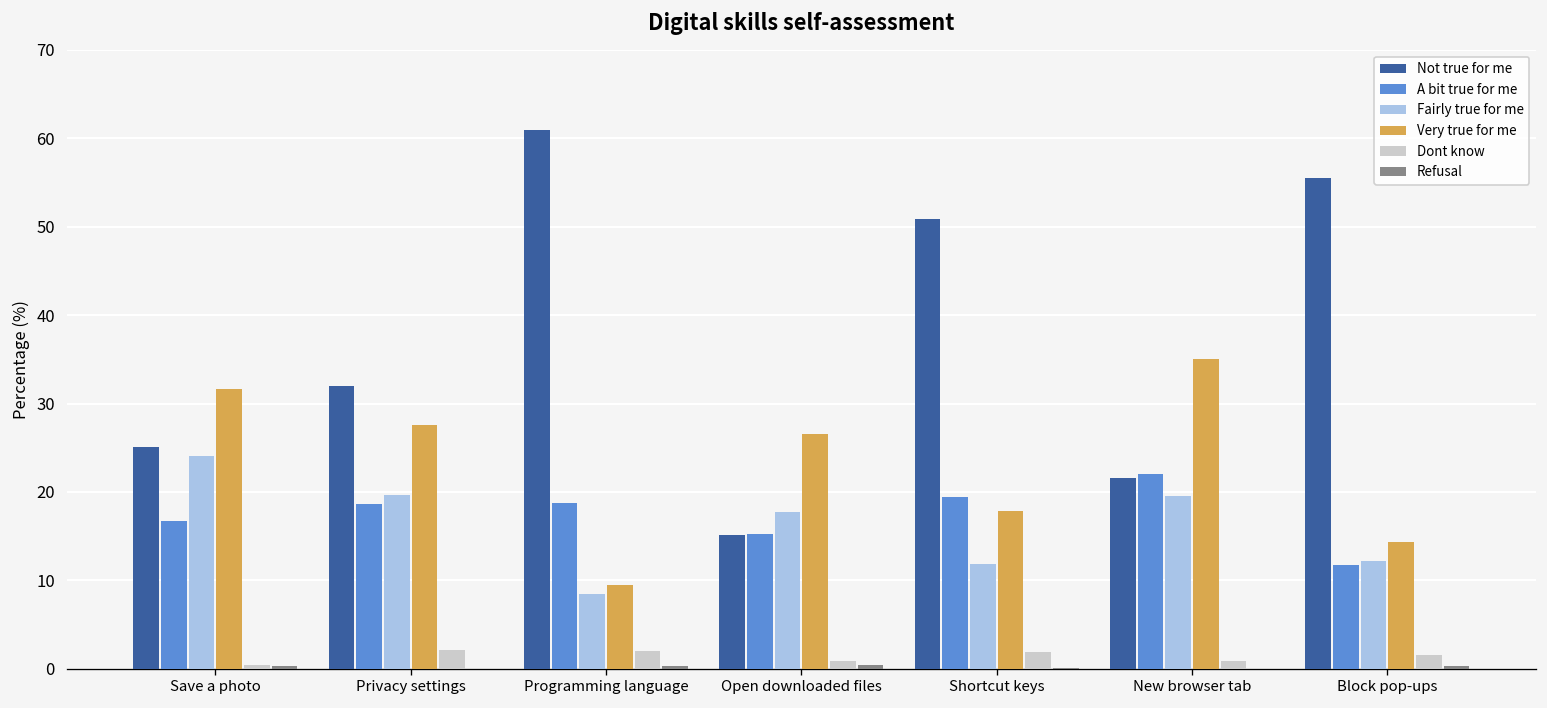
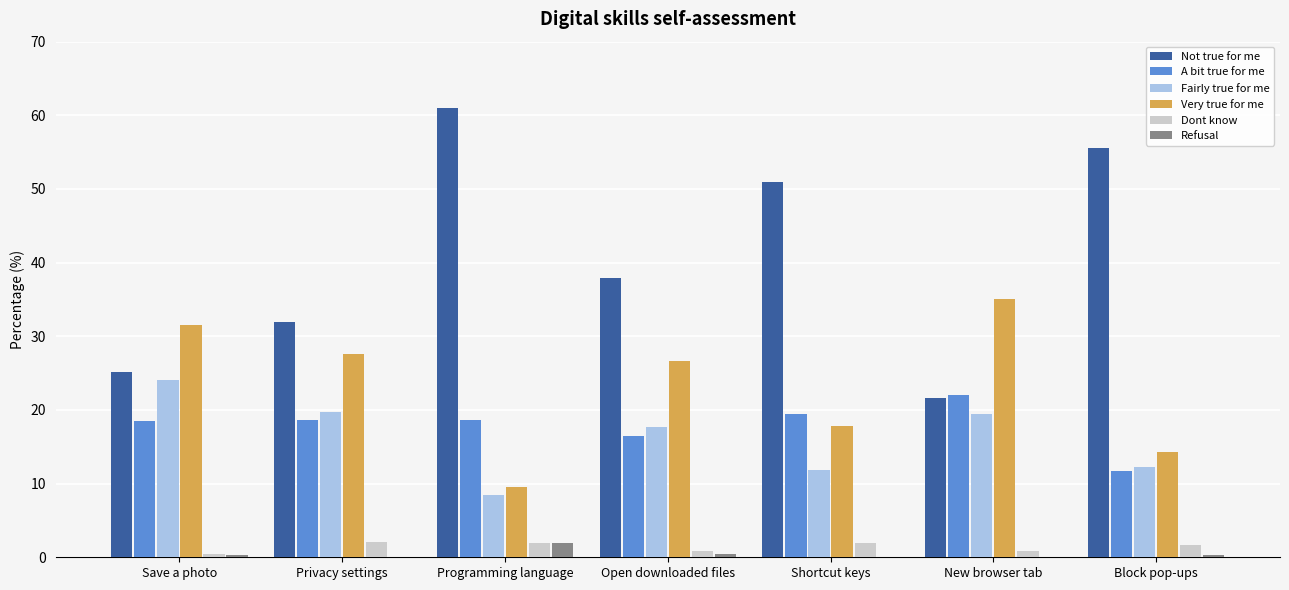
A bit true for me, Save a photo: 17 -> 19
Refusal, Programming language: 0 -> 2
Not true for me, Open downloaded files: 15 -> 38
A bit true for me, Open downloaded files: 15 -> 17
